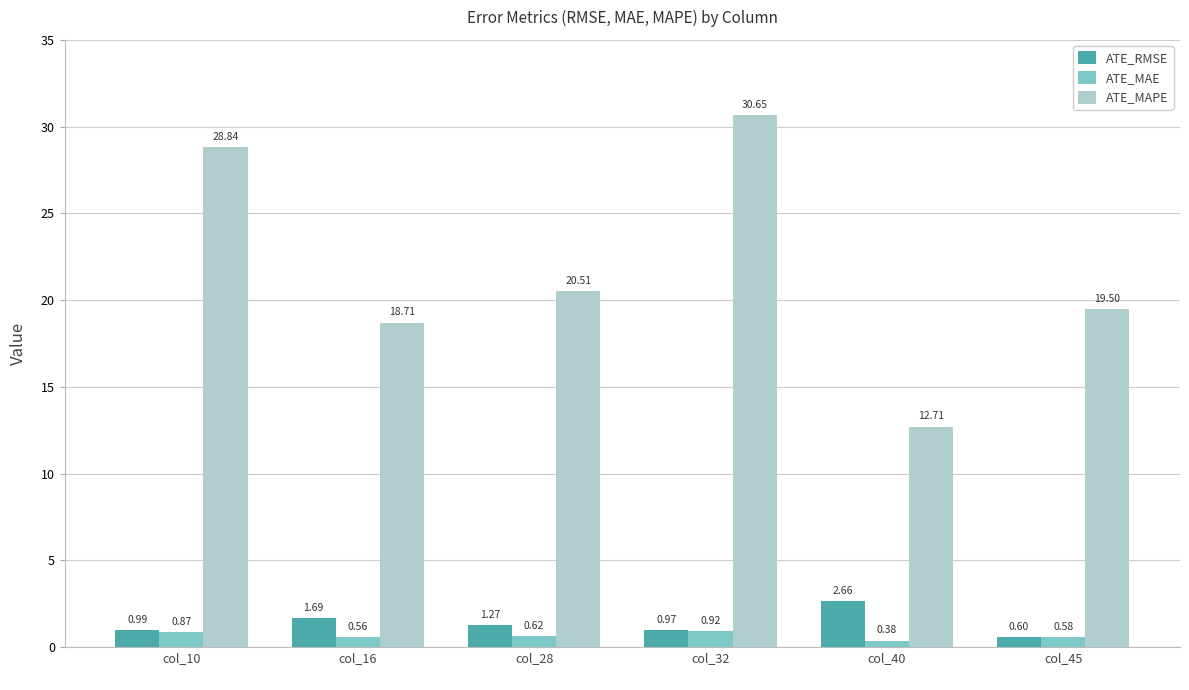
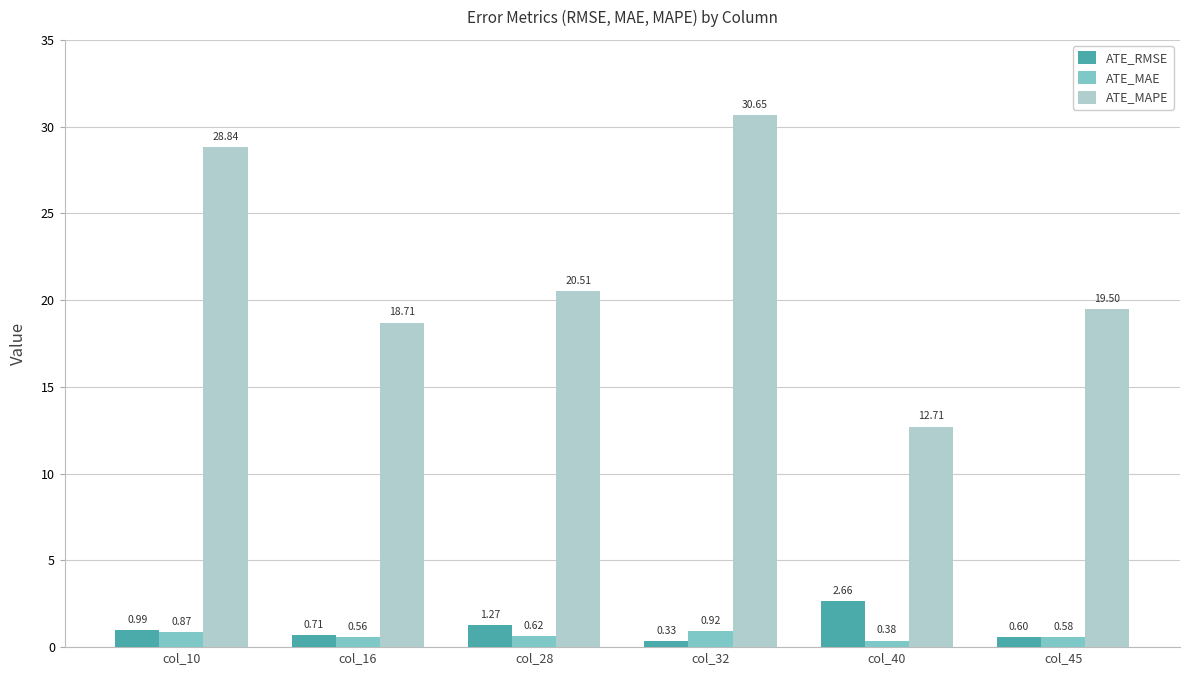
ATE_RMSE, col_16: 1.69 -> 0.71
ATE_RMSE, col_32: 0.97 -> 0.33
